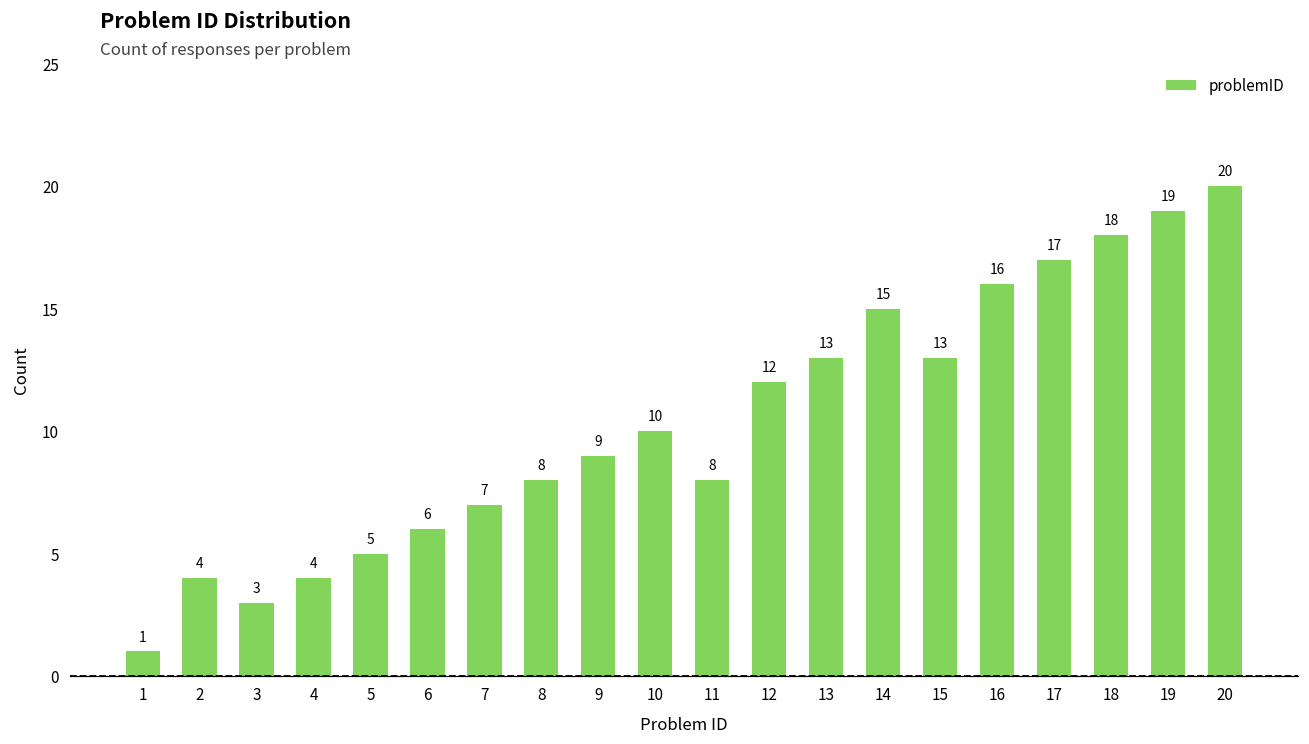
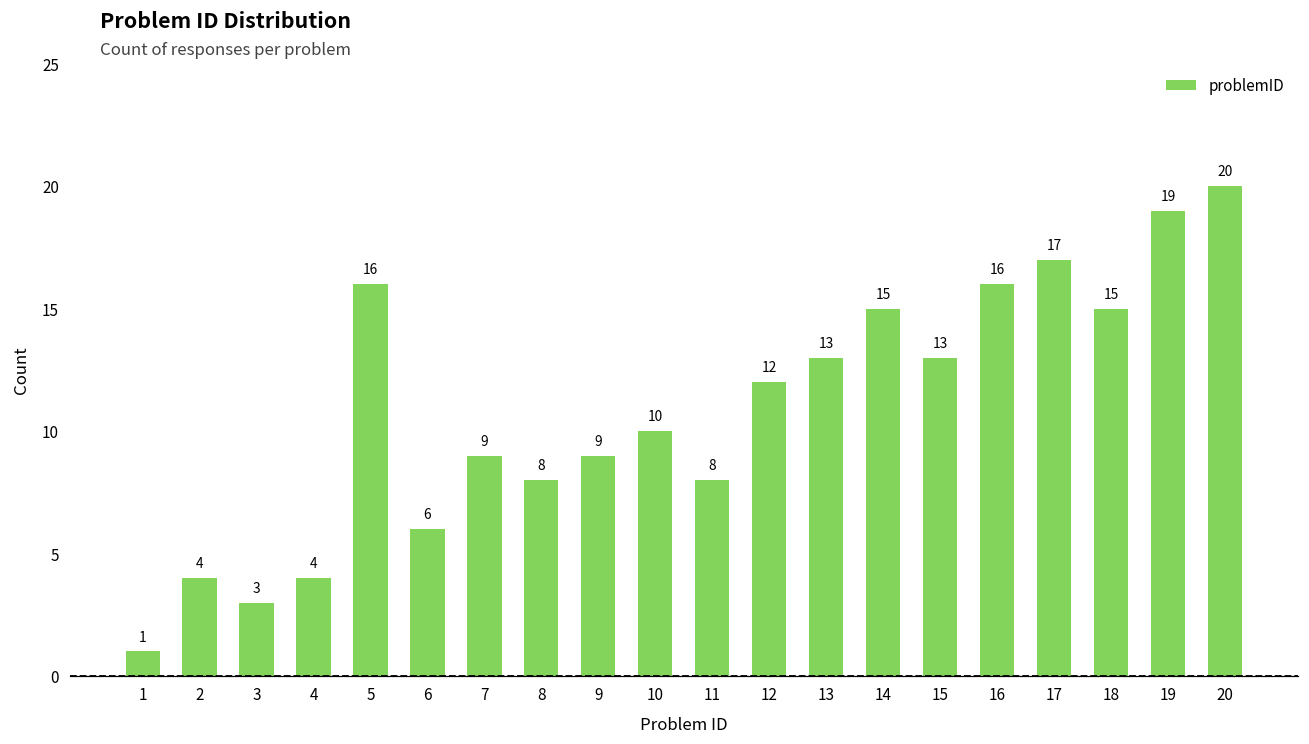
5: 5 -> 16
7: 7 -> 9
18: 18 -> 15
